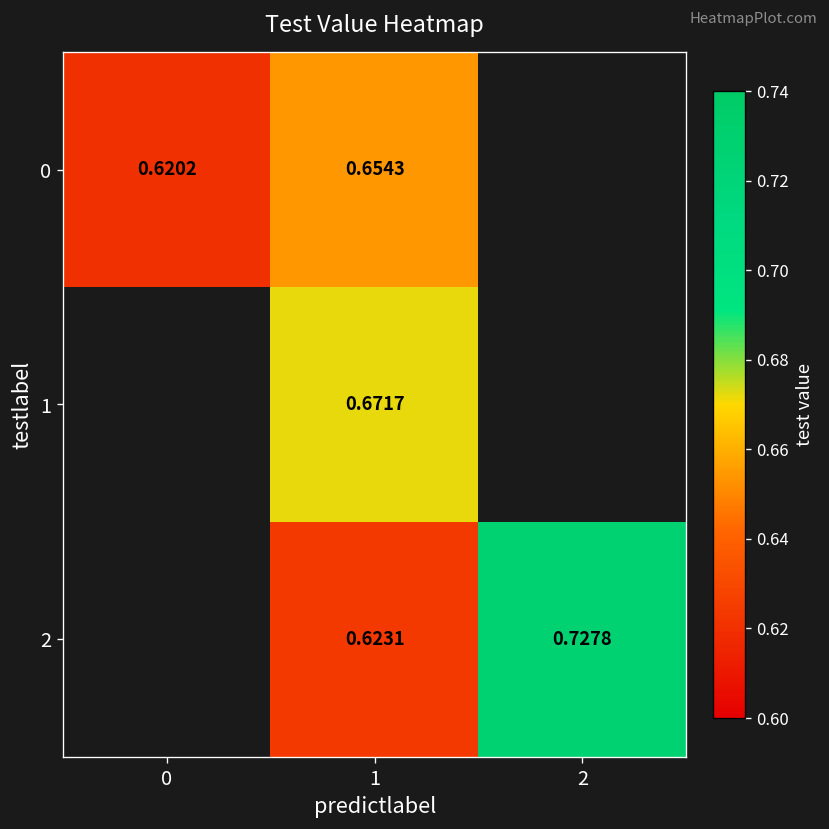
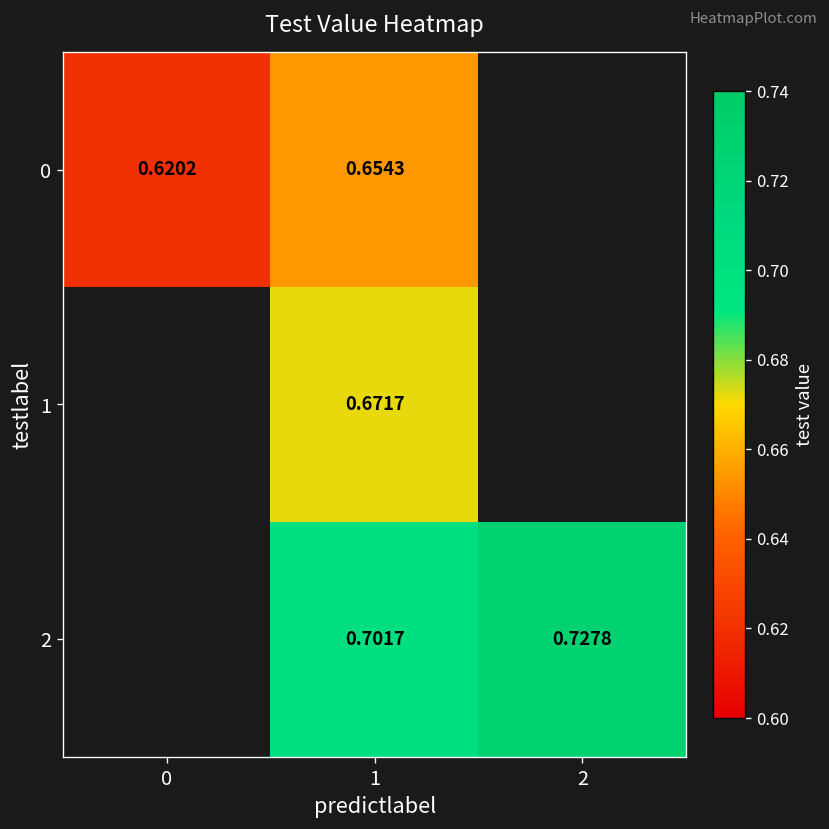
2, 1: 0.6231 -> 0.7017
